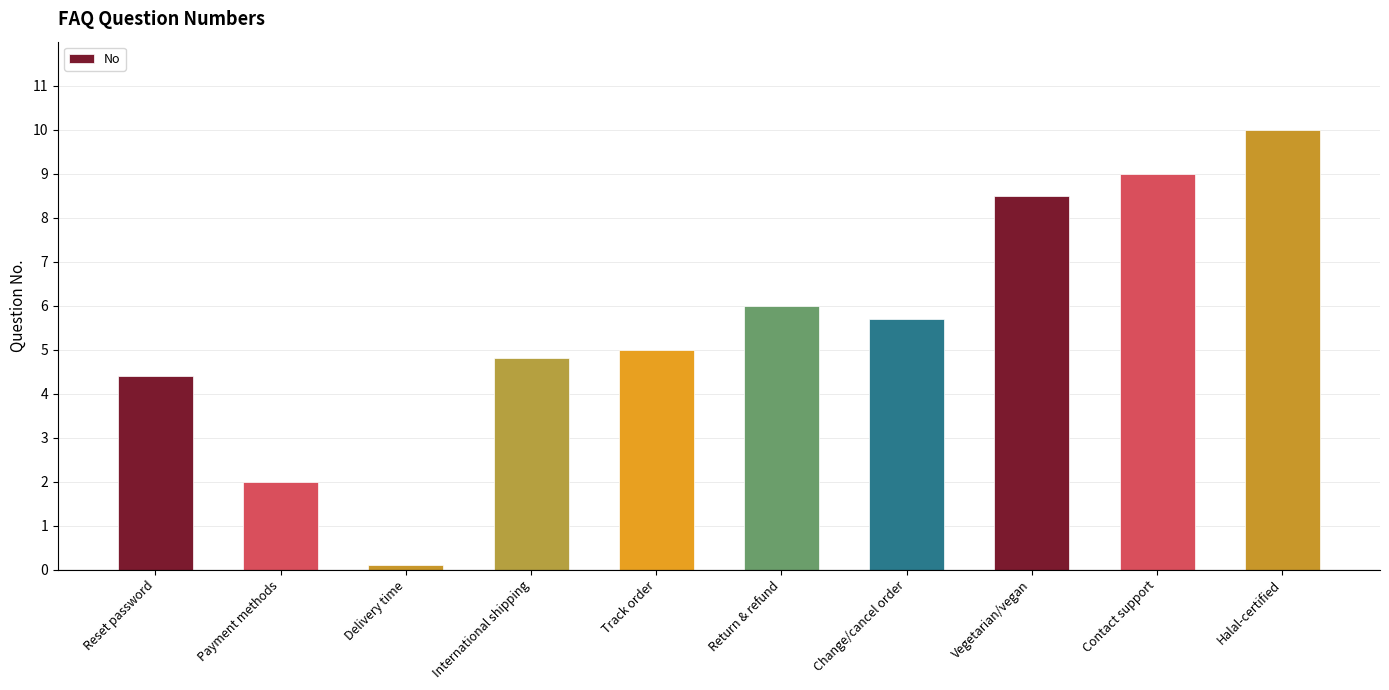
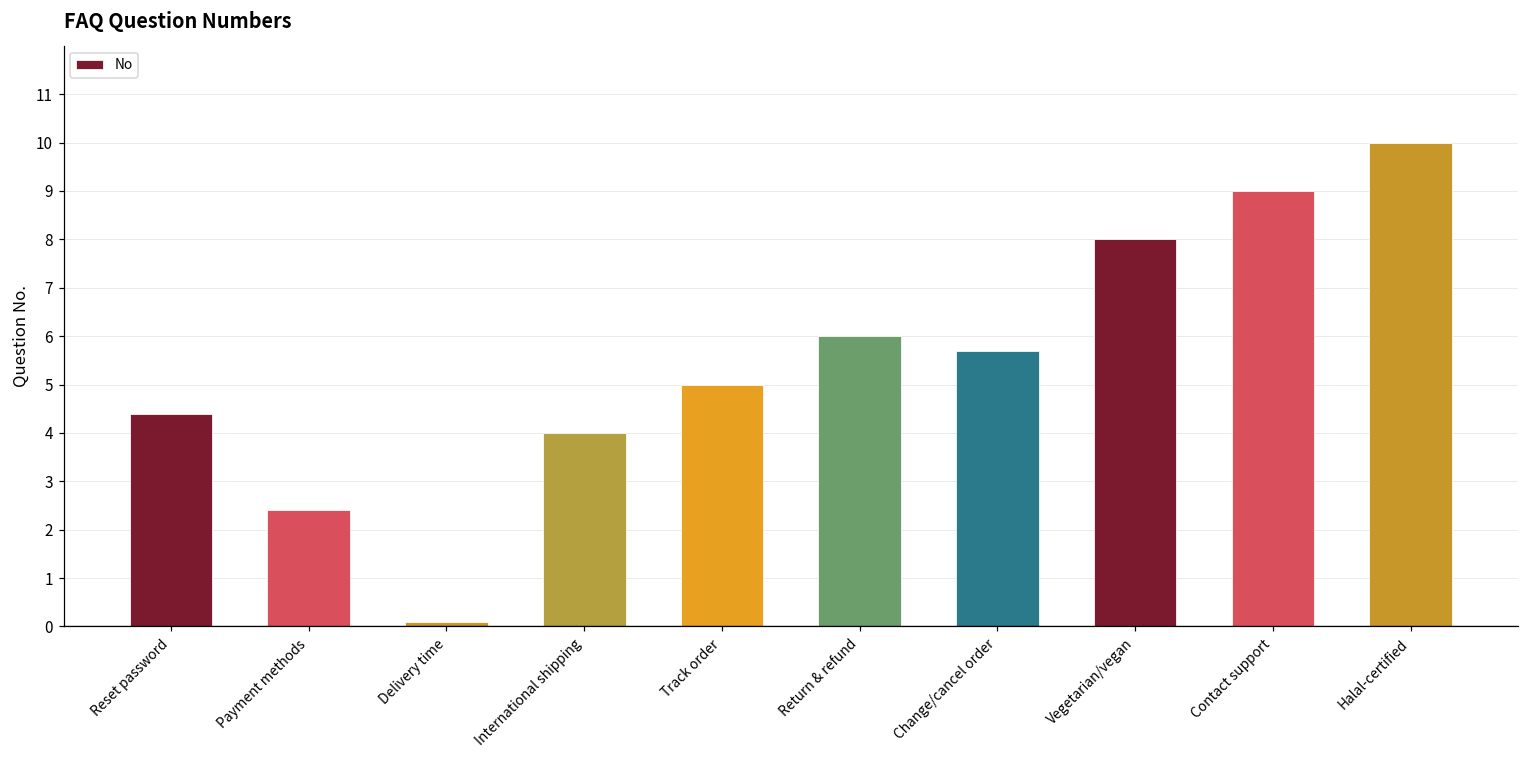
Payment methods: 2.0 -> 2.4
International shipping: 4.8 -> 4.0
Vegetarian/vegan: 8.5 -> 8.0
